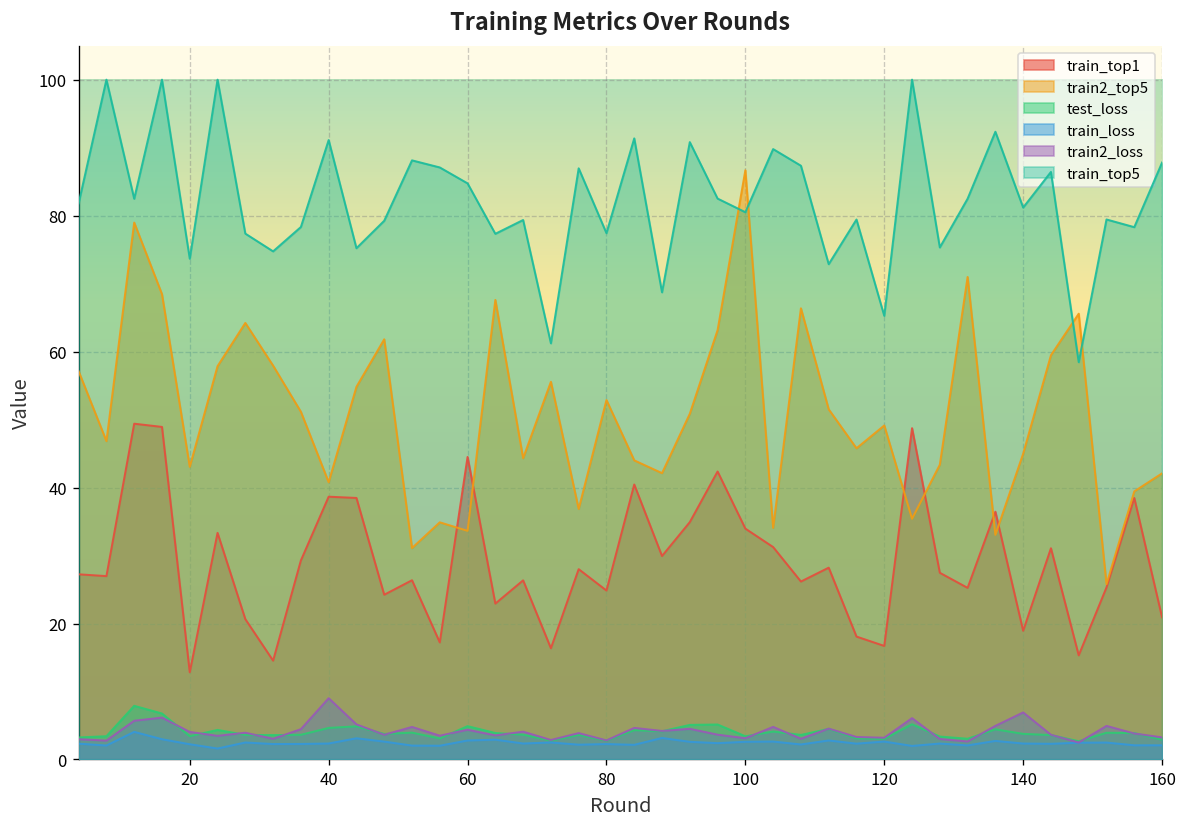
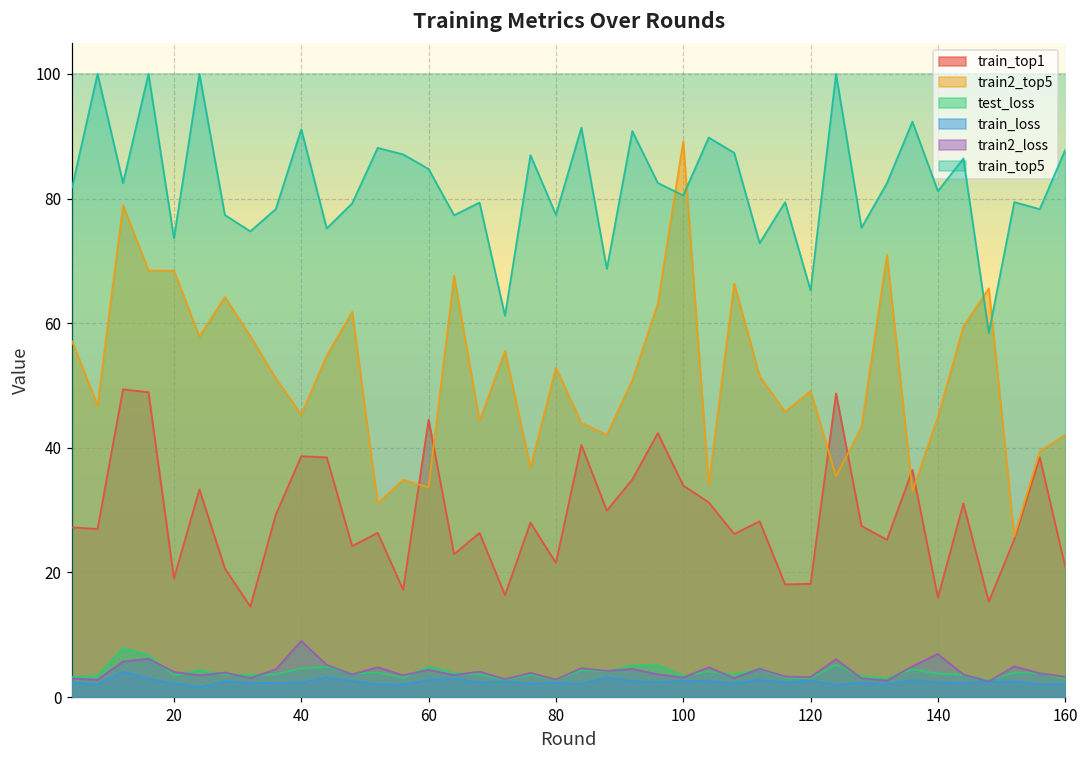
train_top1, 20: 13 -> 19
train2_top5, 20: 43 -> 68
train2_top5, 40: 41 -> 45
train_top1, 80: 25 -> 22
train2_top5, 100: 87 -> 89
train_top1, 120: 17 -> 18
train_top1, 140: 19 -> 16
